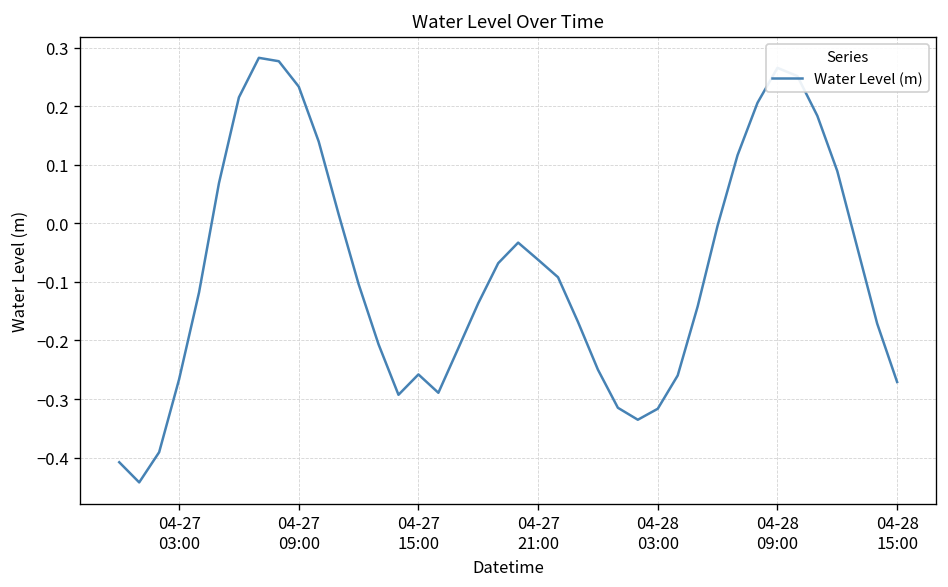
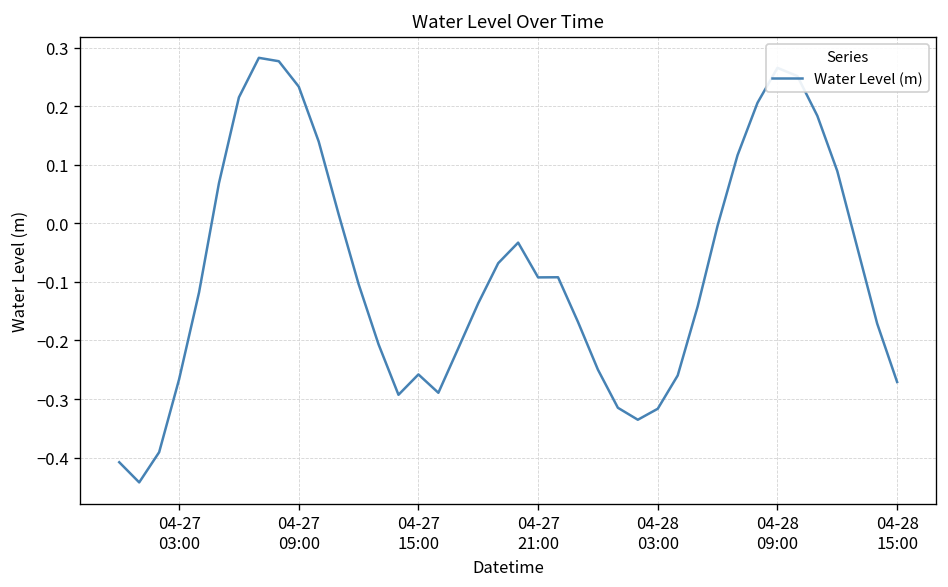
04-27 21:00: -0.06 -> -0.09
